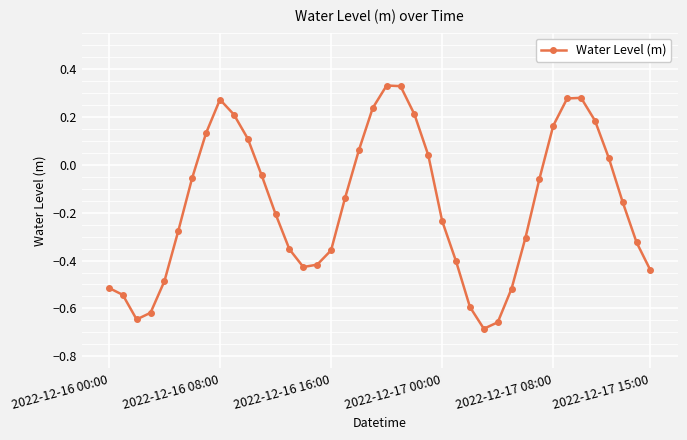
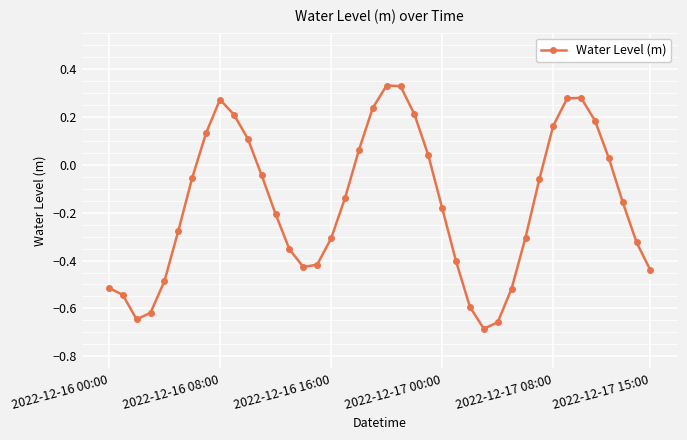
2022-12-16 16:00: -0.36 -> -0.31
2022-12-17 00:00: -0.24 -> -0.18
